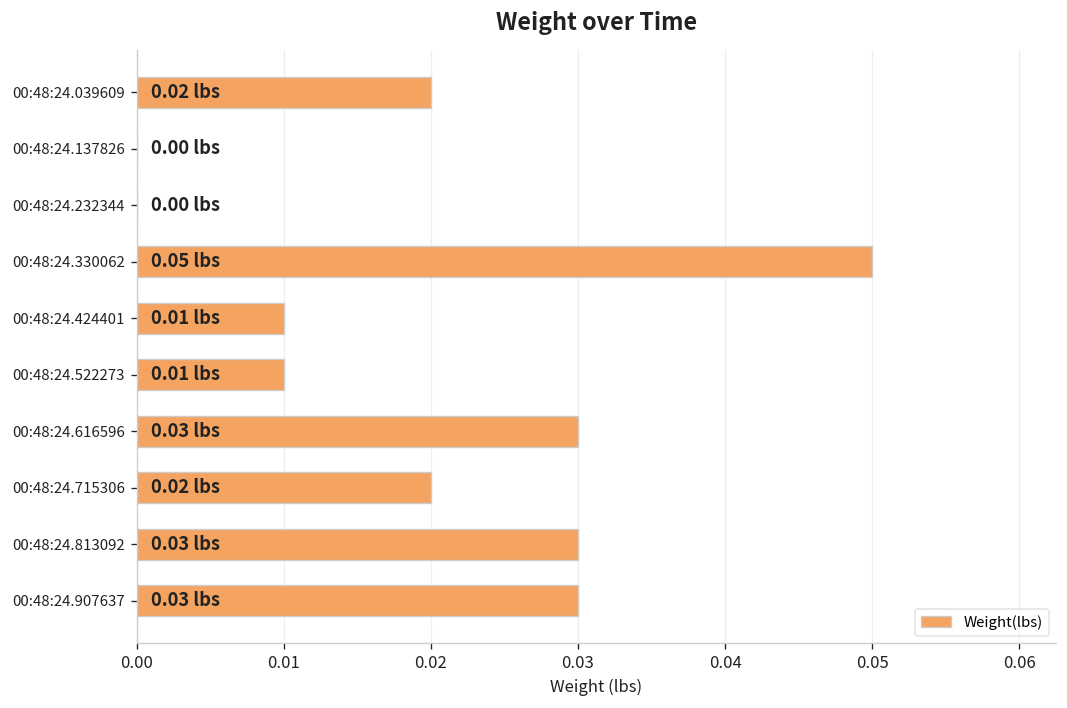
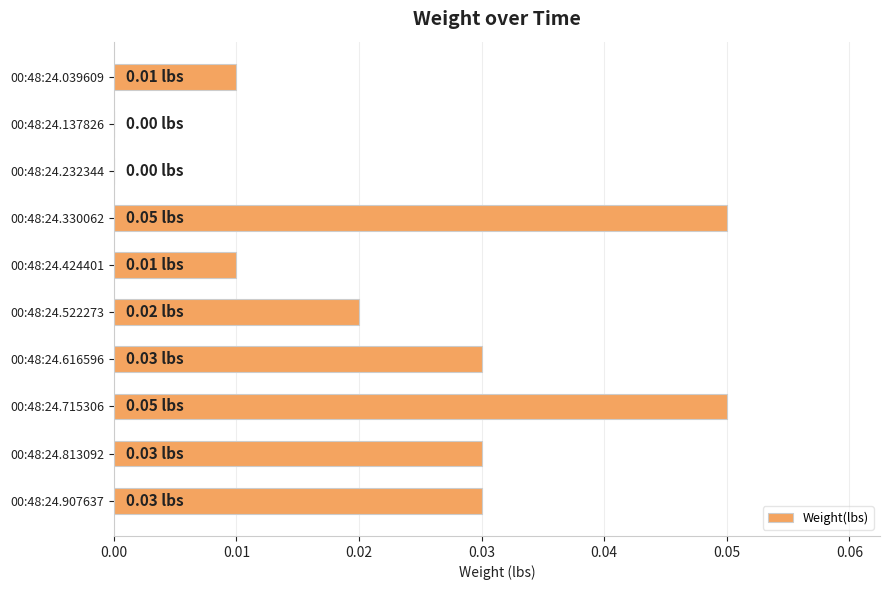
00:48:24.039609: 0.02 -> 0.01
00:48:24.522273: 0.01 -> 0.02
00:48:24.715306: 0.02 -> 0.05
